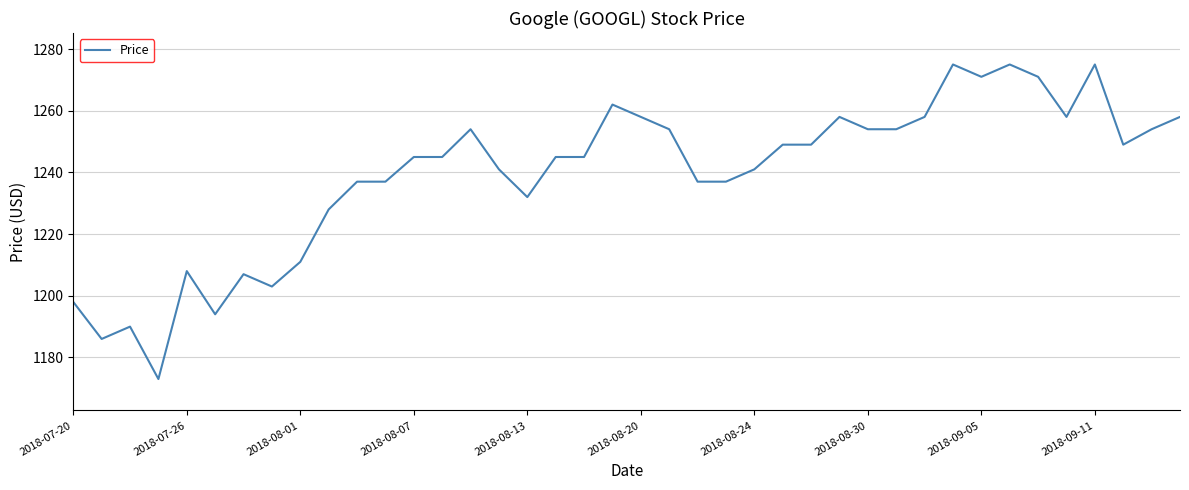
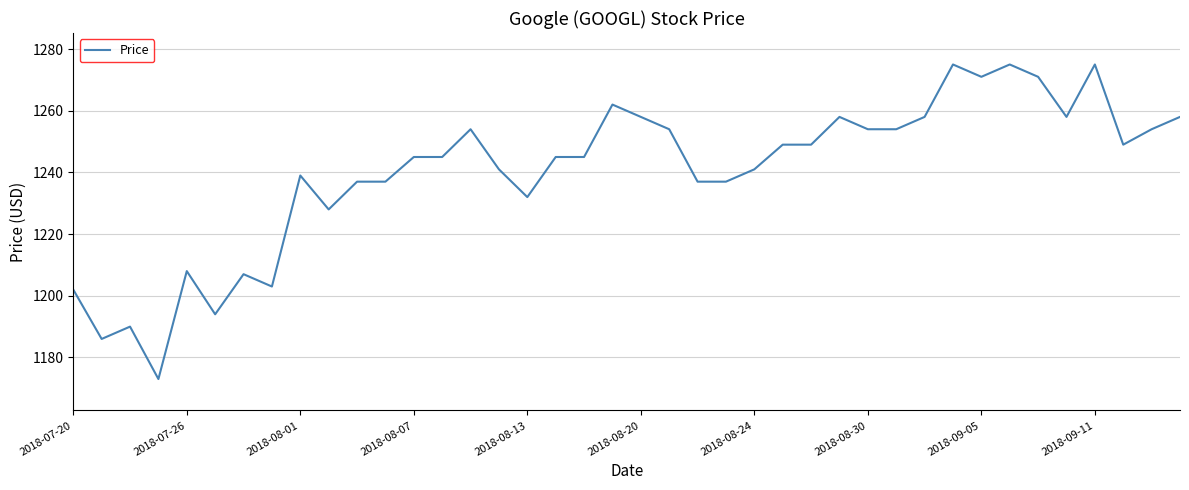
2018-07-20: 1198 -> 1202
2018-08-01: 1211 -> 1239
